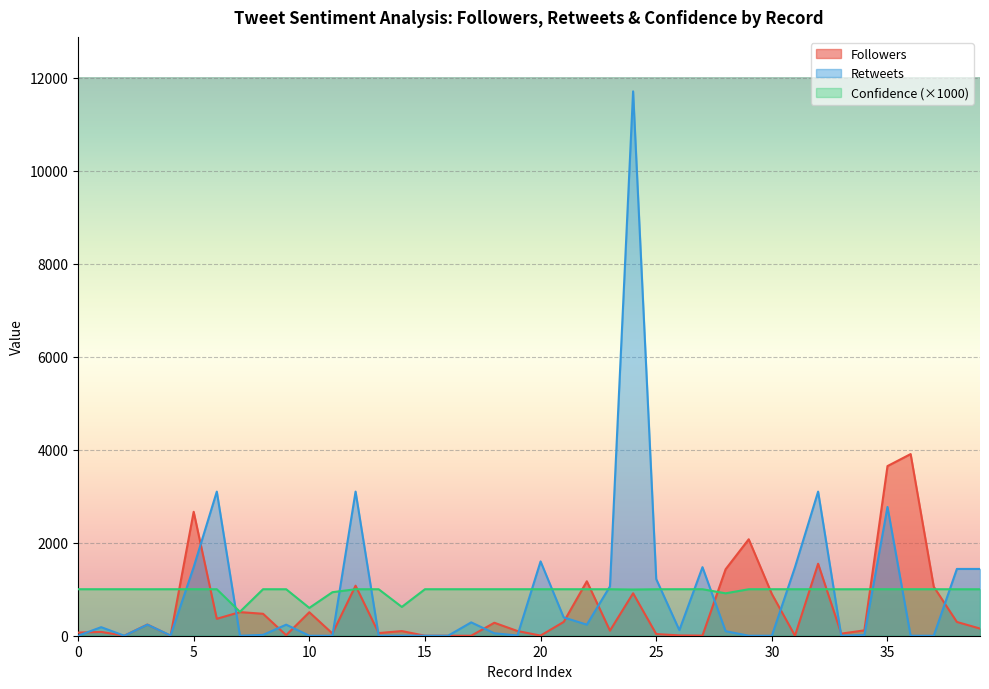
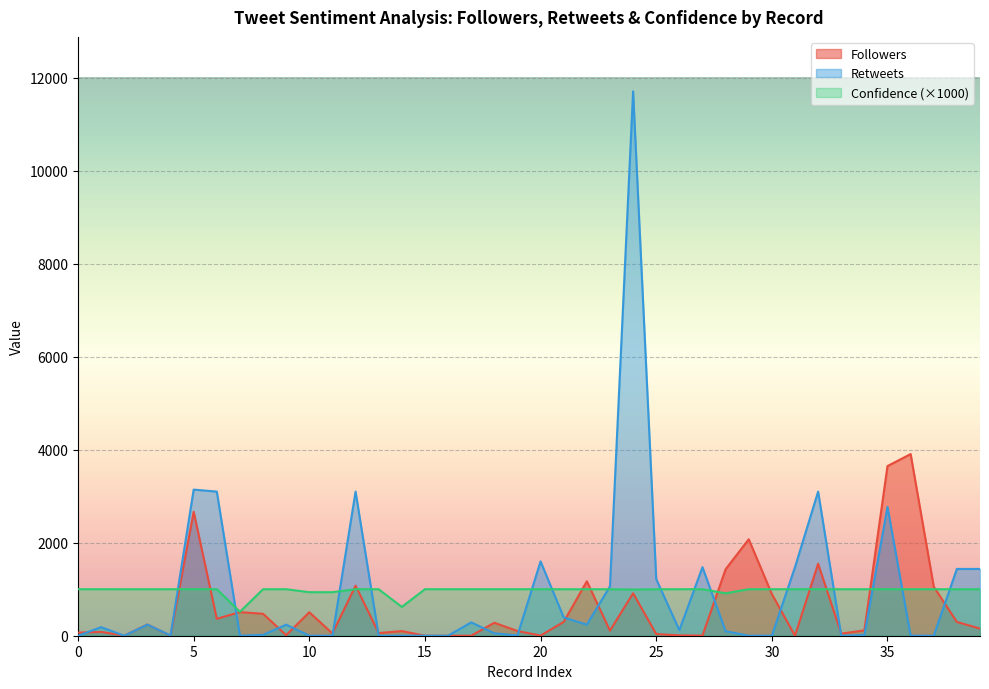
Retweets, 5: 1500 -> 3100
Confidence (×1000), 10: 600 -> 900
